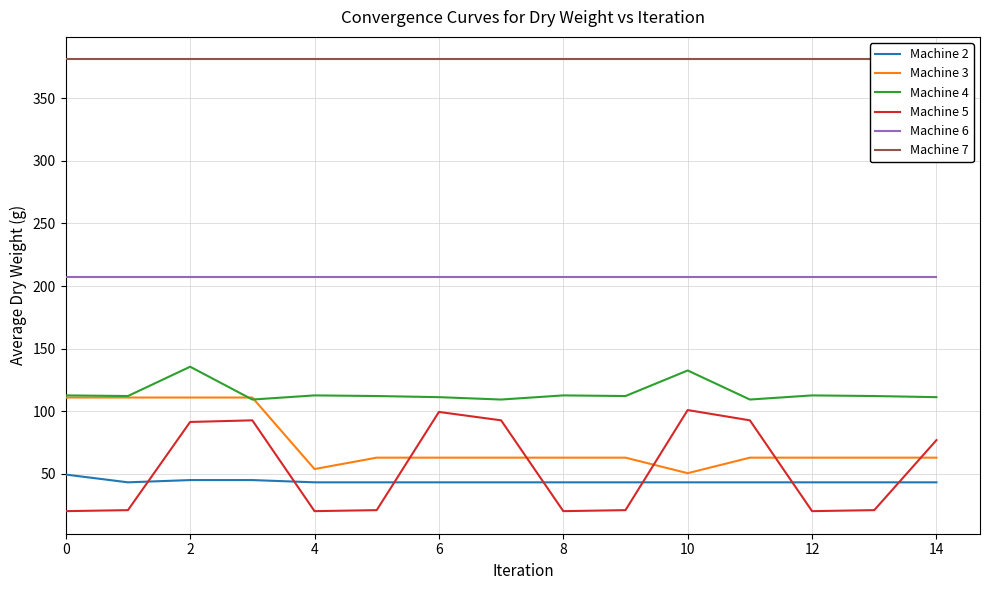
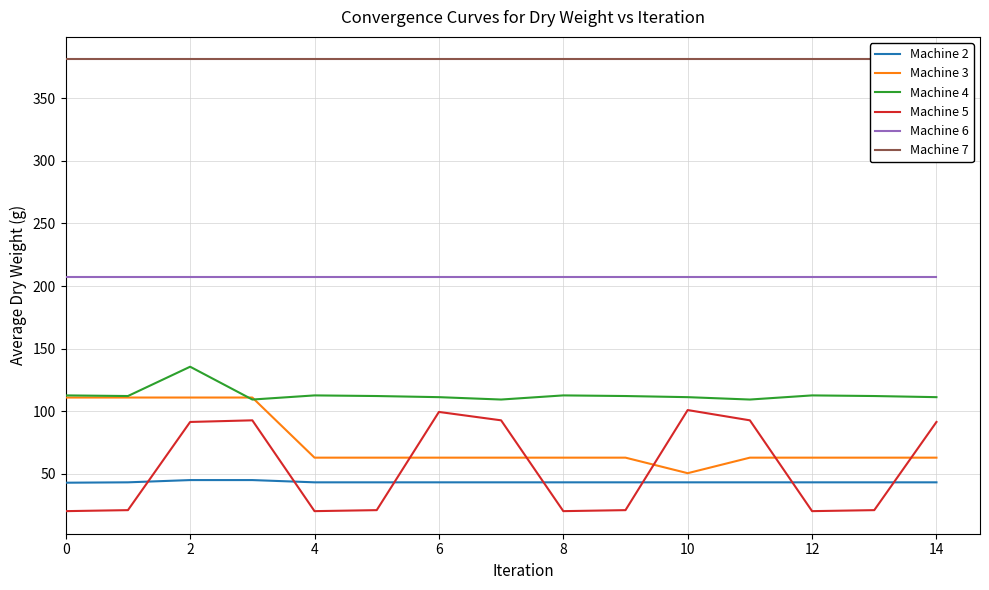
Machine 2, 0: 50 -> 43
Machine 3, 4: 54 -> 63
Machine 4, 10: 133 -> 111
Machine 5, 14: 77 -> 92
